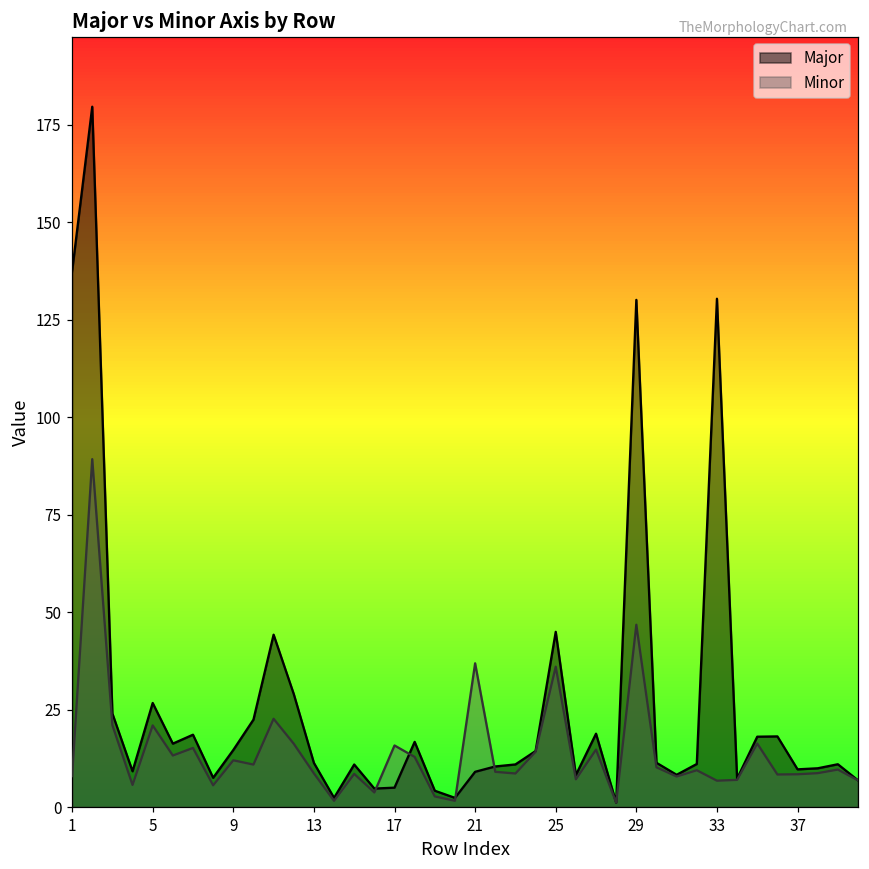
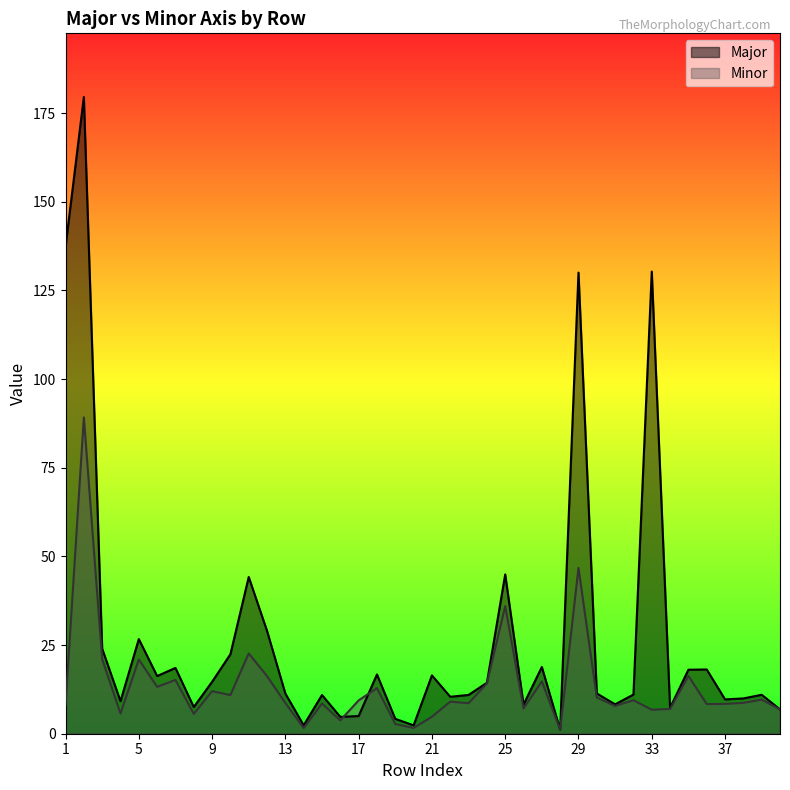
Minor, 17: 16 -> 9
Major, 21: 9 -> 16
Minor, 21: 37 -> 5
